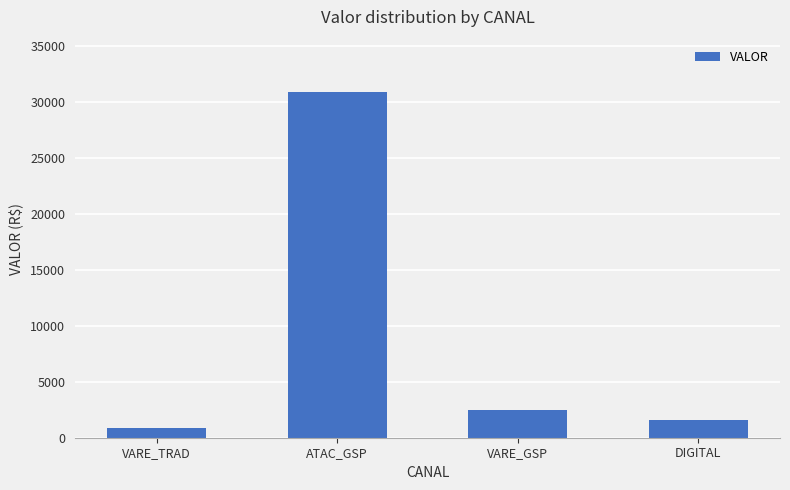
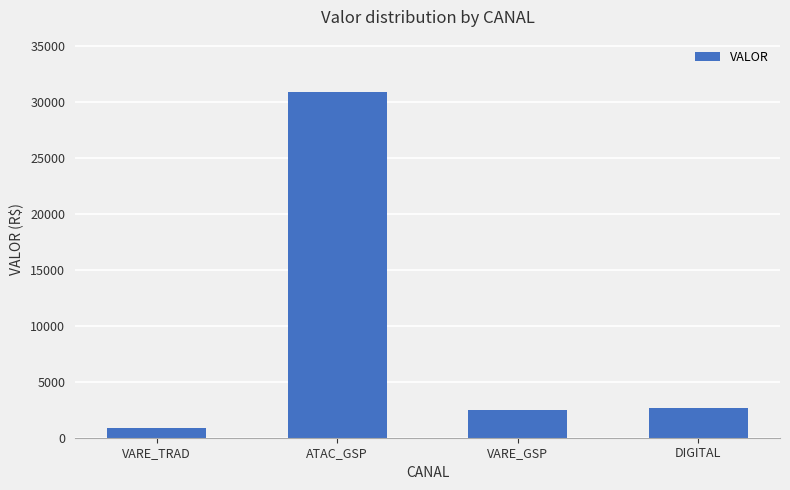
DIGITAL: 1600 -> 2700
